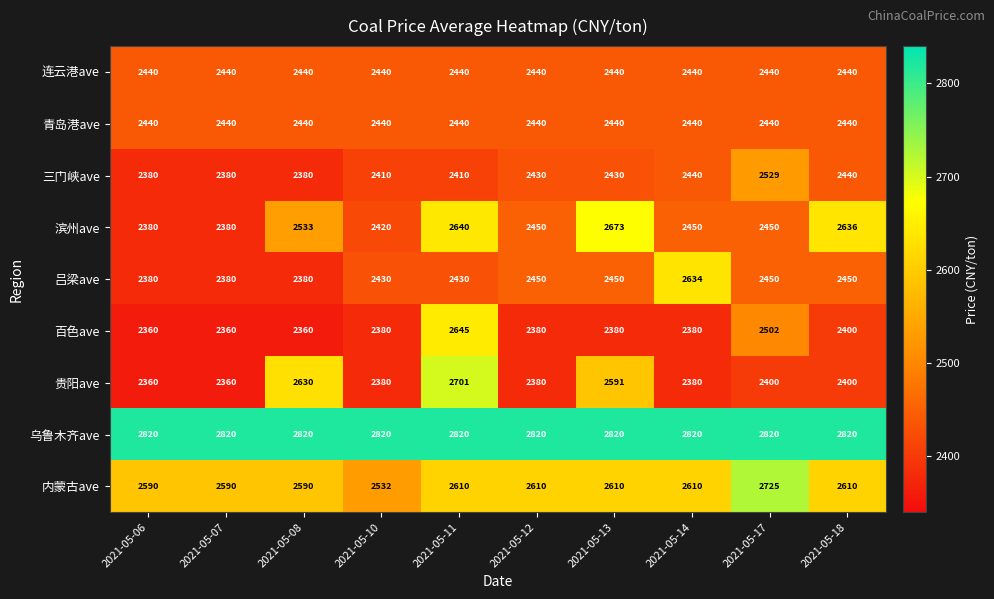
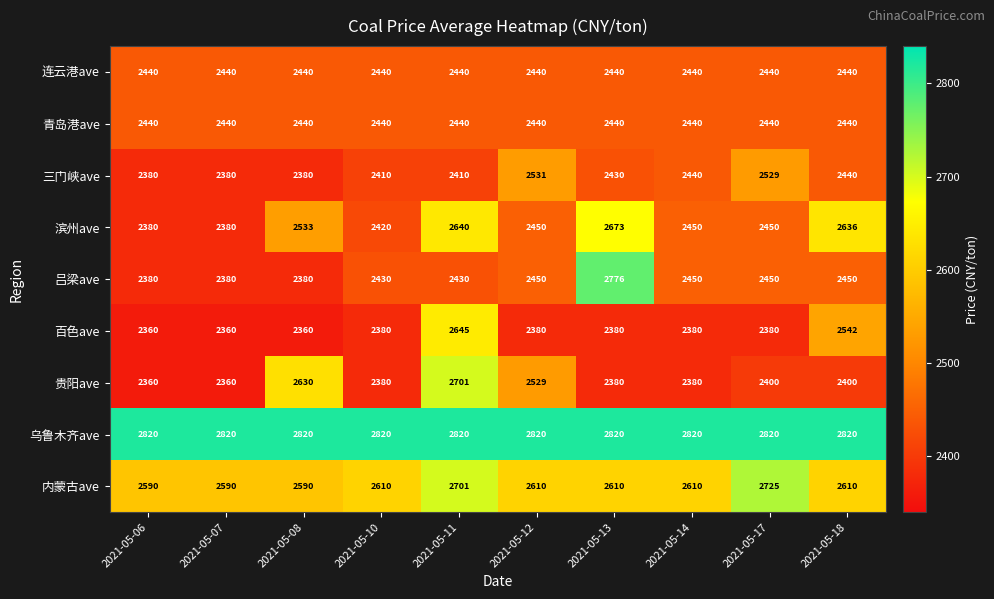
三门峡ave, 2021-05-12: 2430 -> 2531
吕梁ave, 2021-05-13: 2450 -> 2776
吕梁ave, 2021-05-14: 2634 -> 2450
百色ave, 2021-05-17: 2502 -> 2380
百色ave, 2021-05-18: 2400 -> 2542
贵阳ave, 2021-05-12: 2380 -> 2529
贵阳ave, 2021-05-13: 2591 -> 2380
内蒙古ave, 2021-05-10: 2532 -> 2610
内蒙古ave, 2021-05-11: 2610 -> 2701
